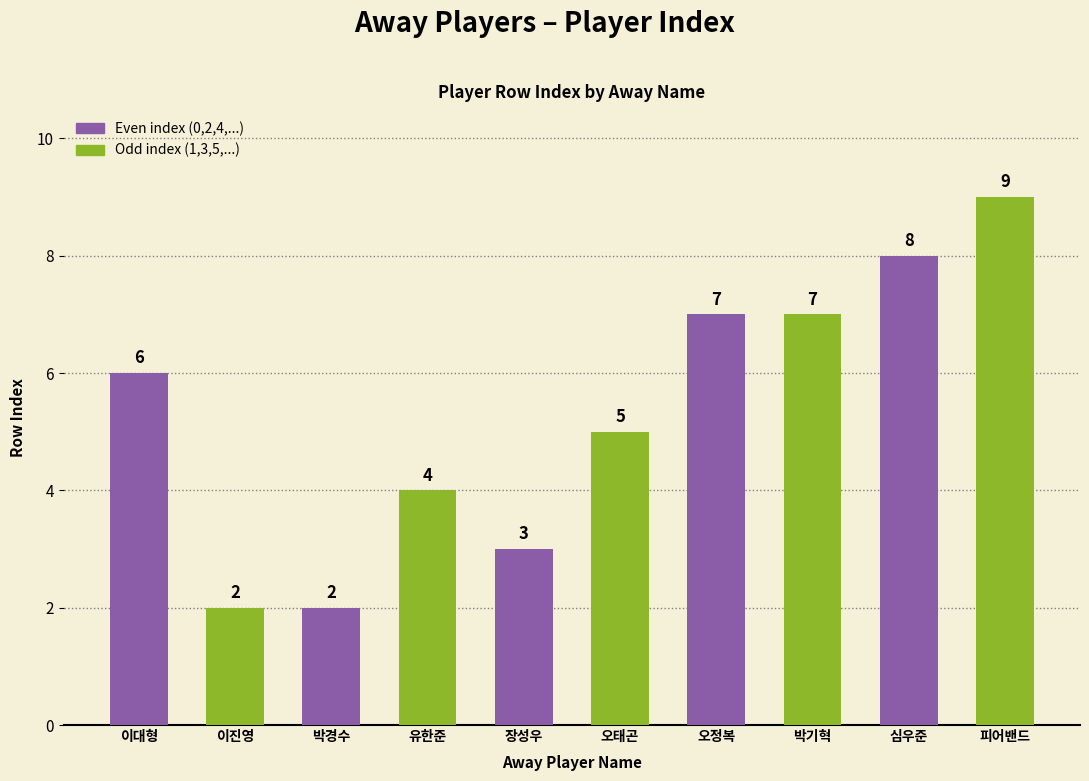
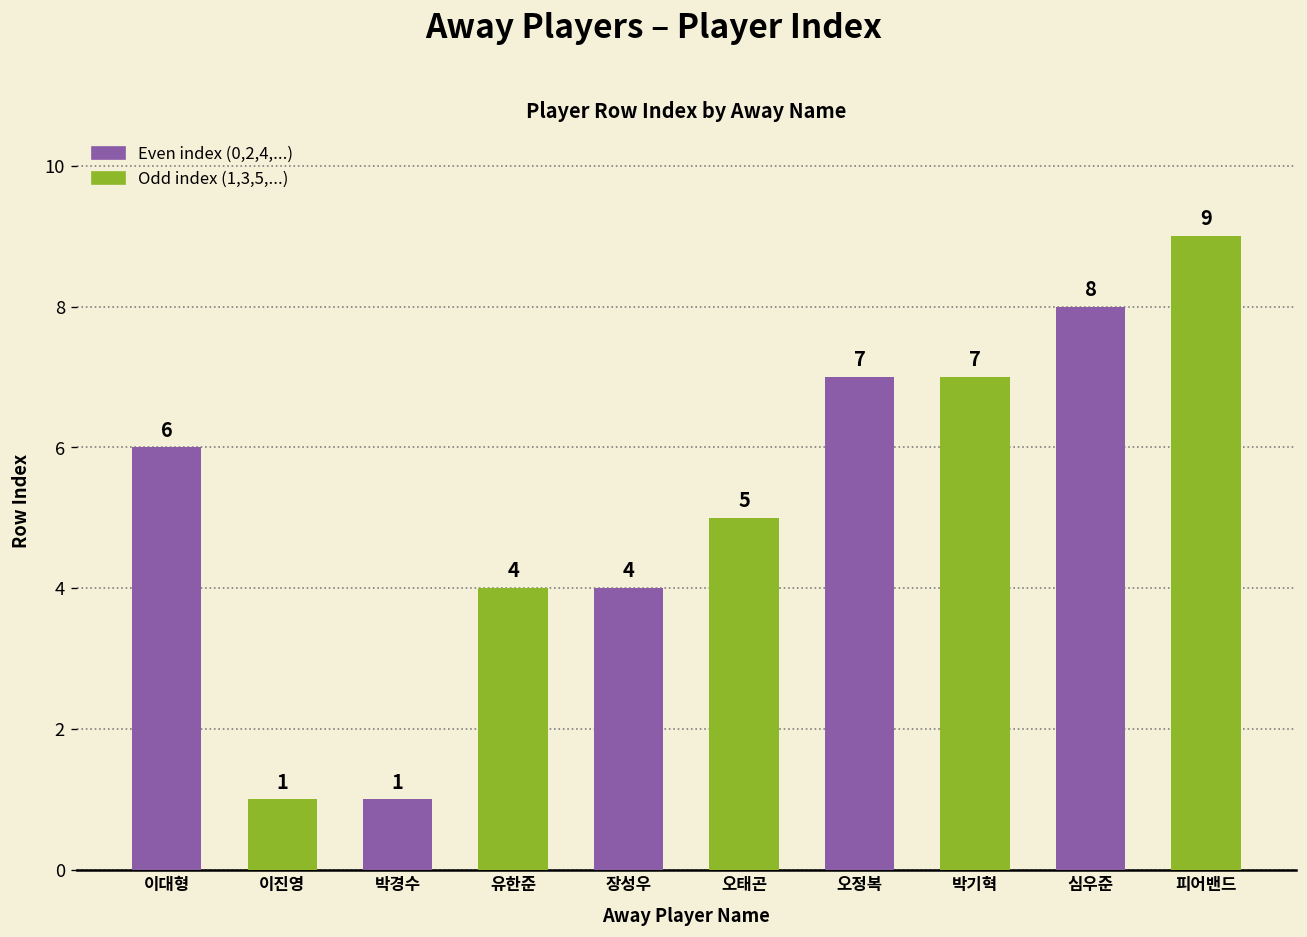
이진영: 2 -> 1
박경수: 2 -> 1
장성우: 3 -> 4
